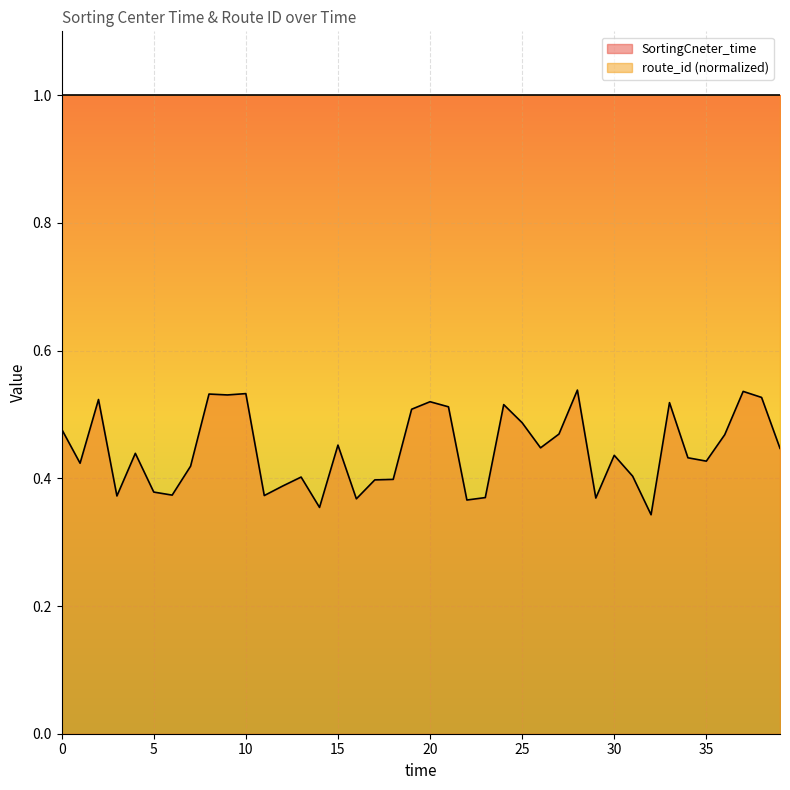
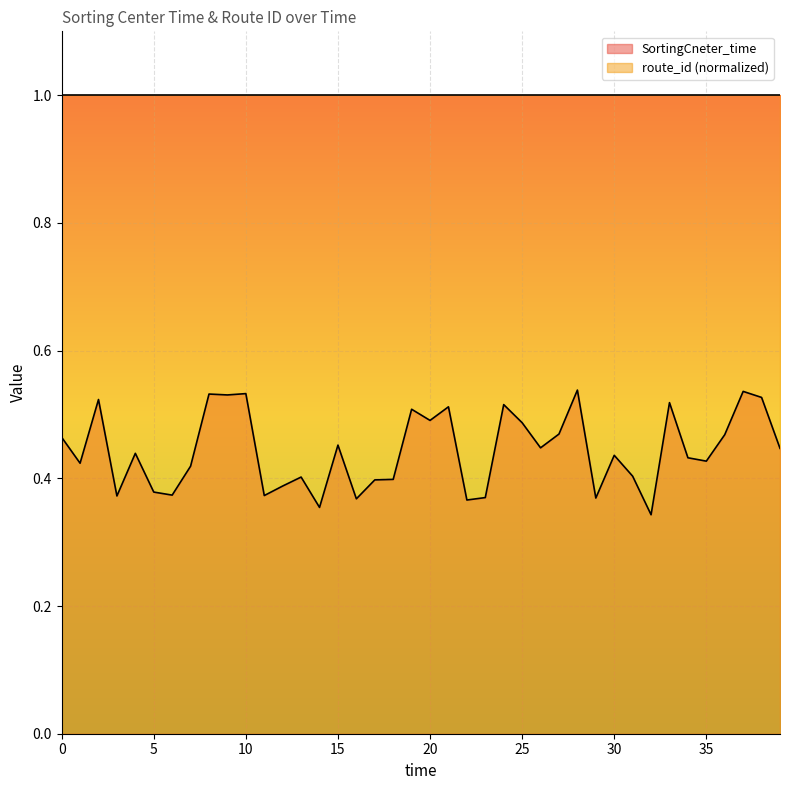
SortingCneter_time, 0: 0.48 -> 0.46
SortingCneter_time, 20: 0.52 -> 0.49
